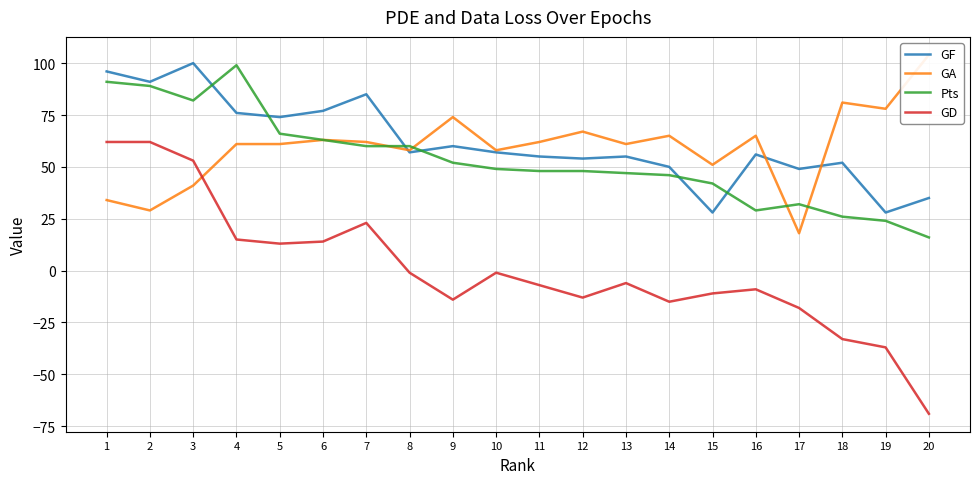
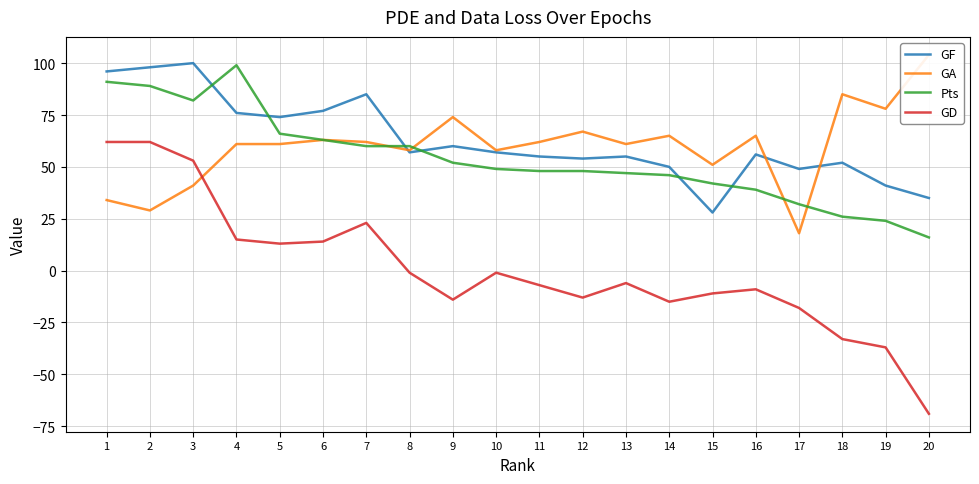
GF, 2: 91 -> 98
Pts, 16: 29 -> 39
GA, 18: 81 -> 85
GF, 19: 28 -> 41
